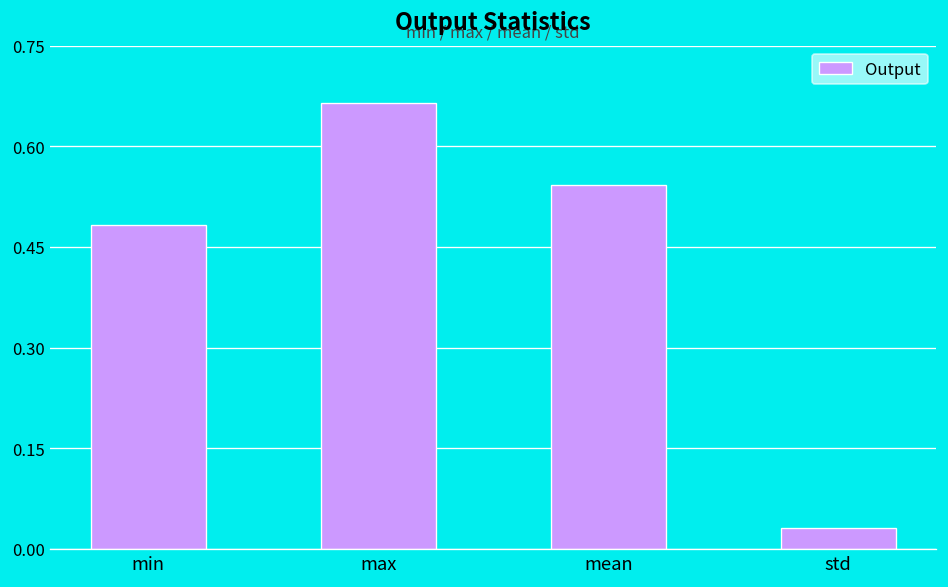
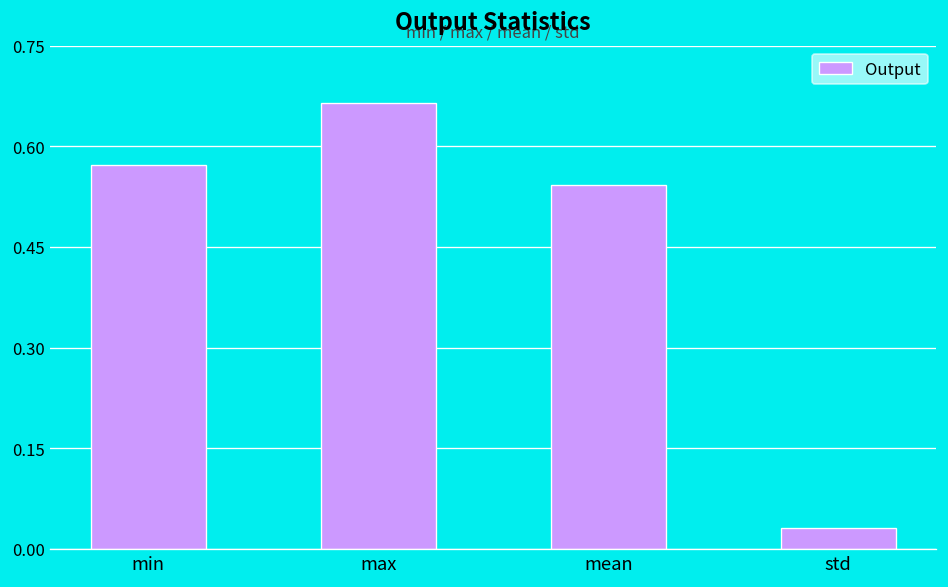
min: 0.48 -> 0.57
